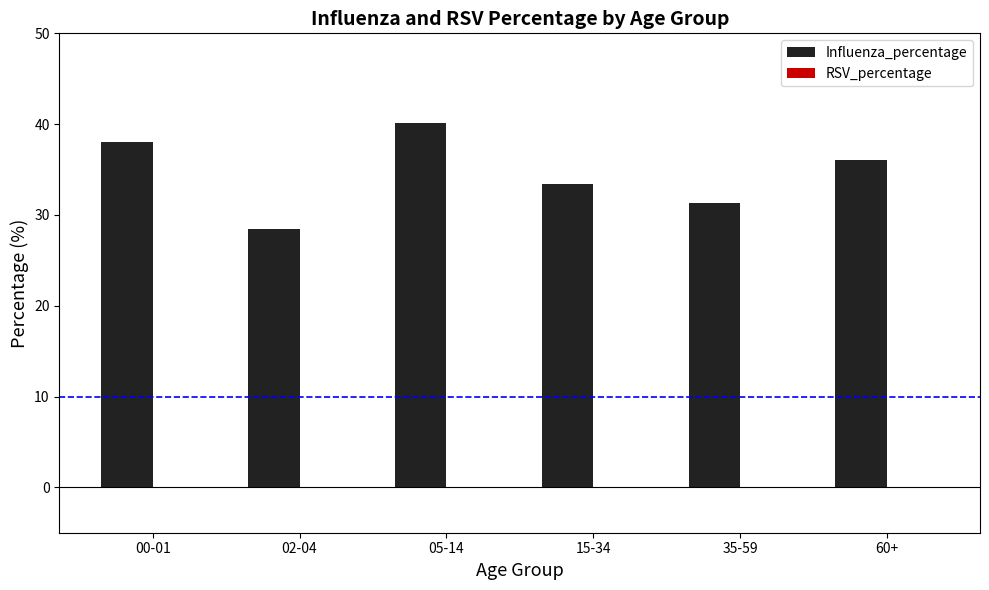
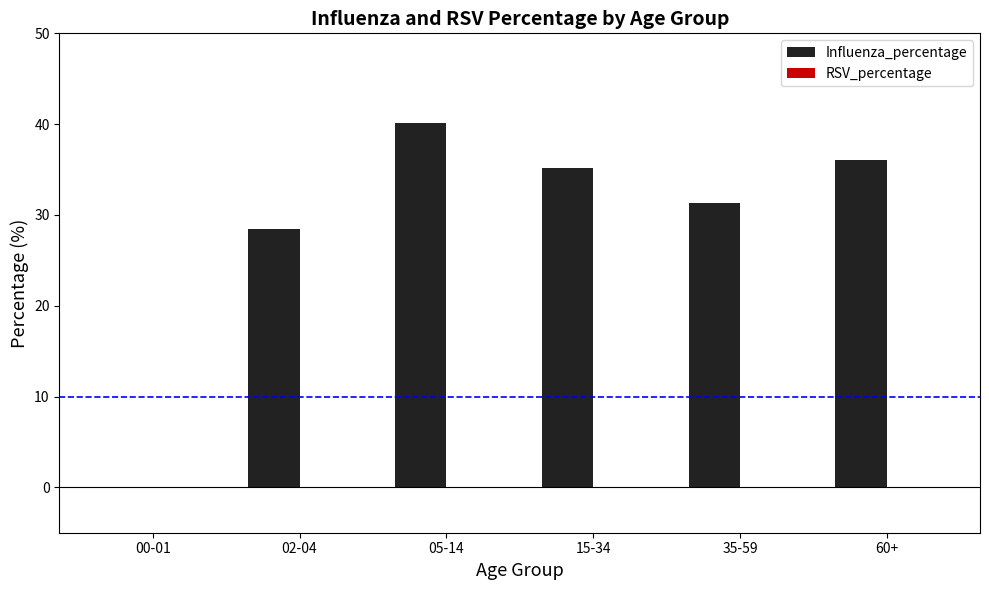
Influenza_percentage, 00-01: 38 -> 0
Influenza_percentage, 15-34: 33 -> 35
